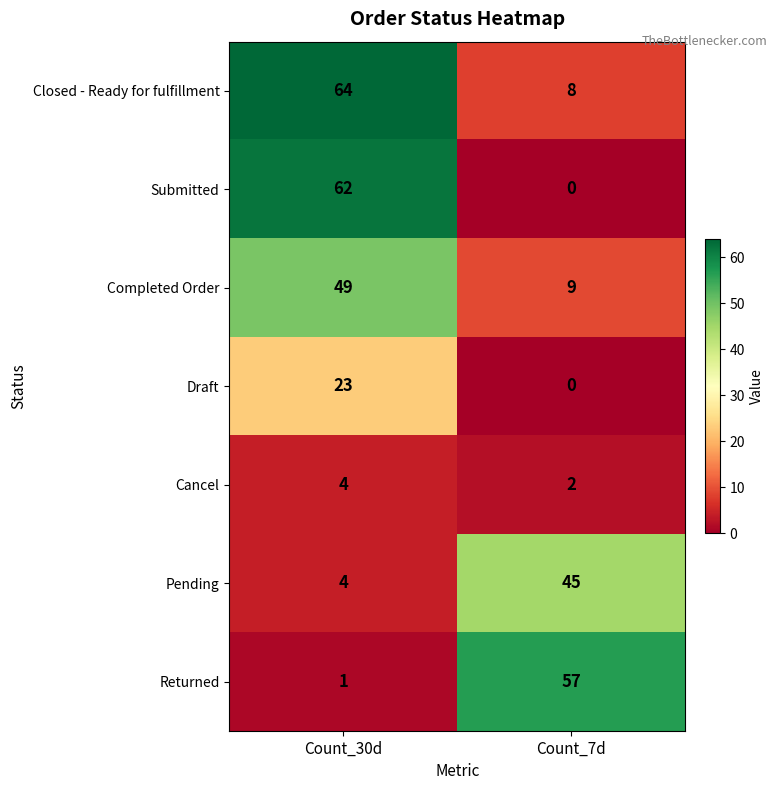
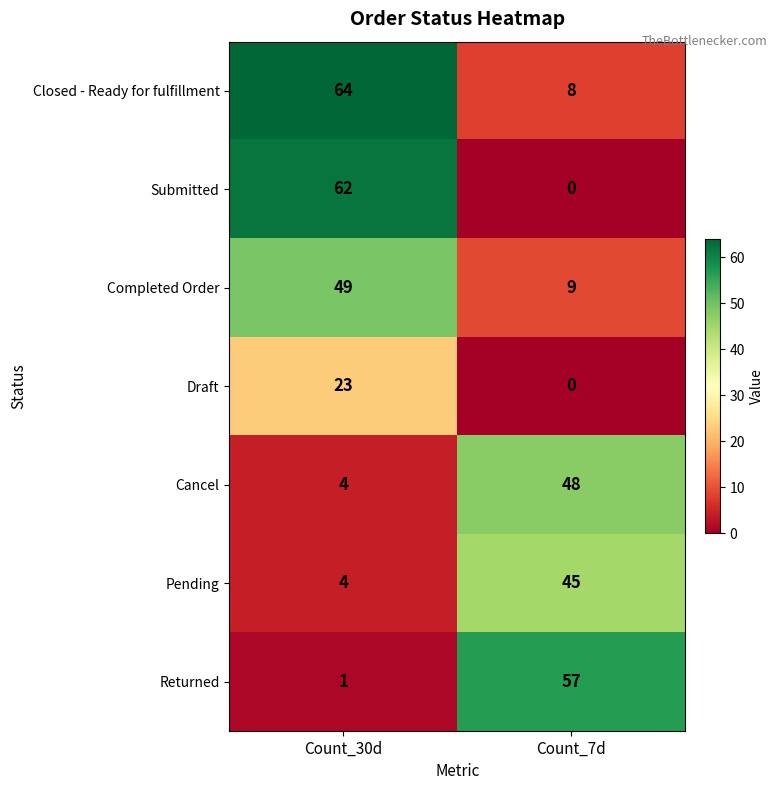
Cancel, Count_7d: 2 -> 48
